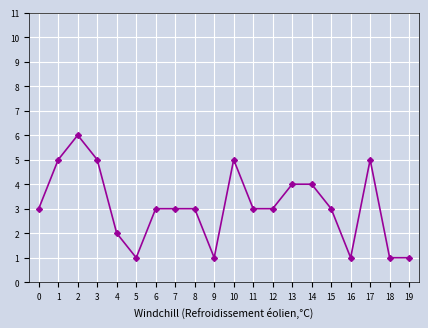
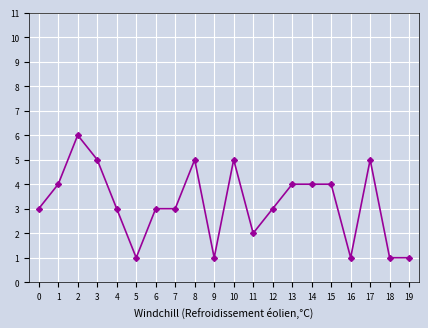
1: 5 -> 4
4: 2 -> 3
8: 3 -> 5
11: 3 -> 2
15: 3 -> 4
